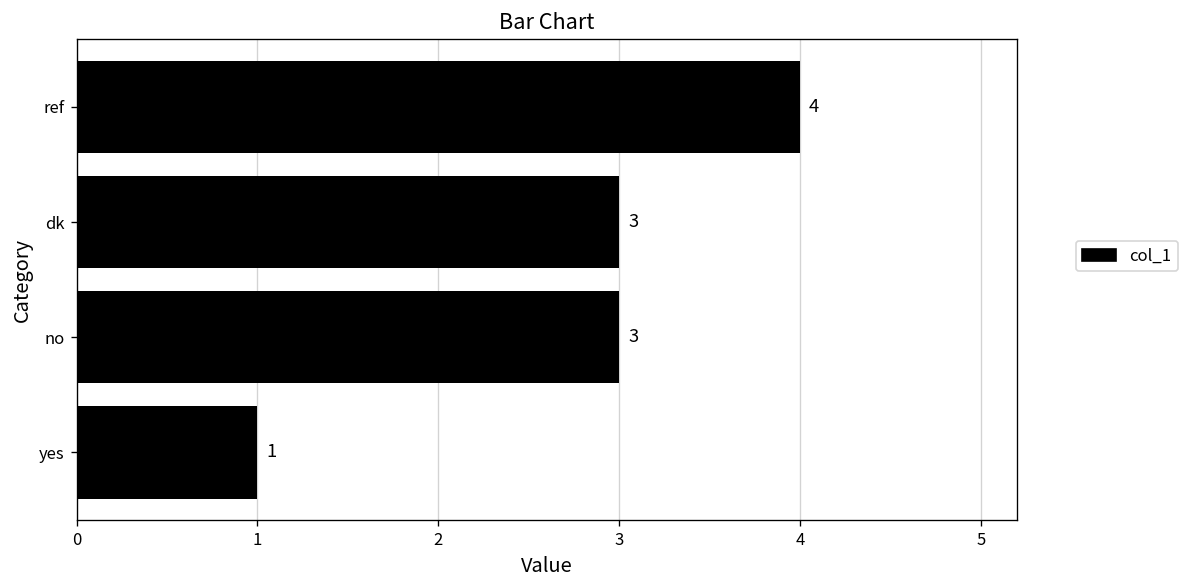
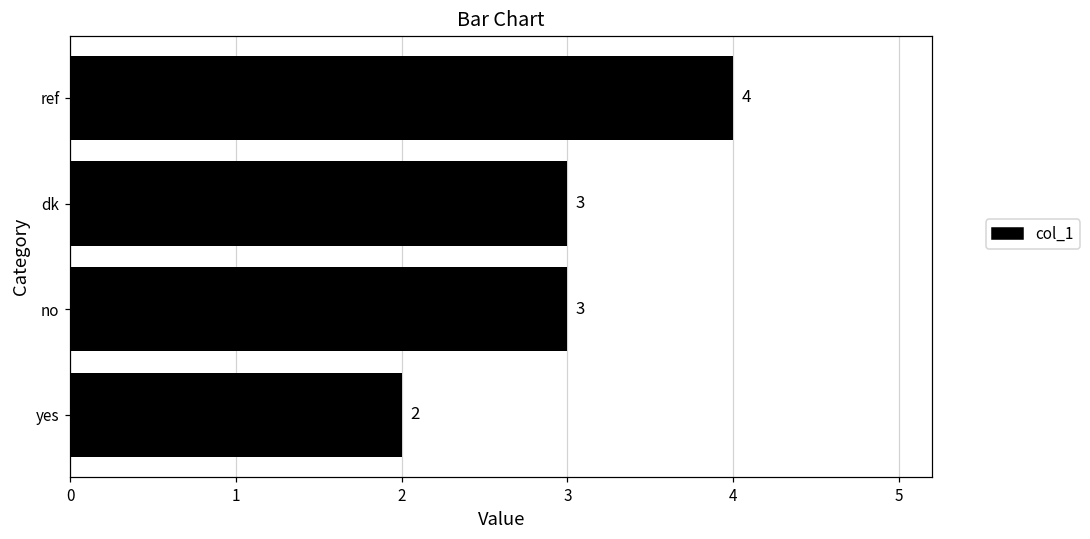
yes: 1 -> 2
